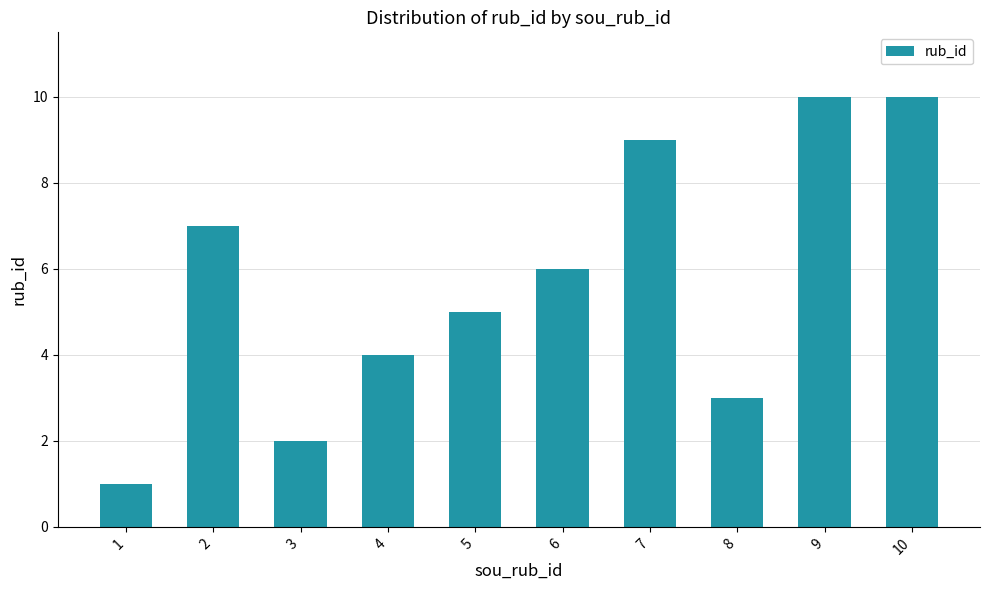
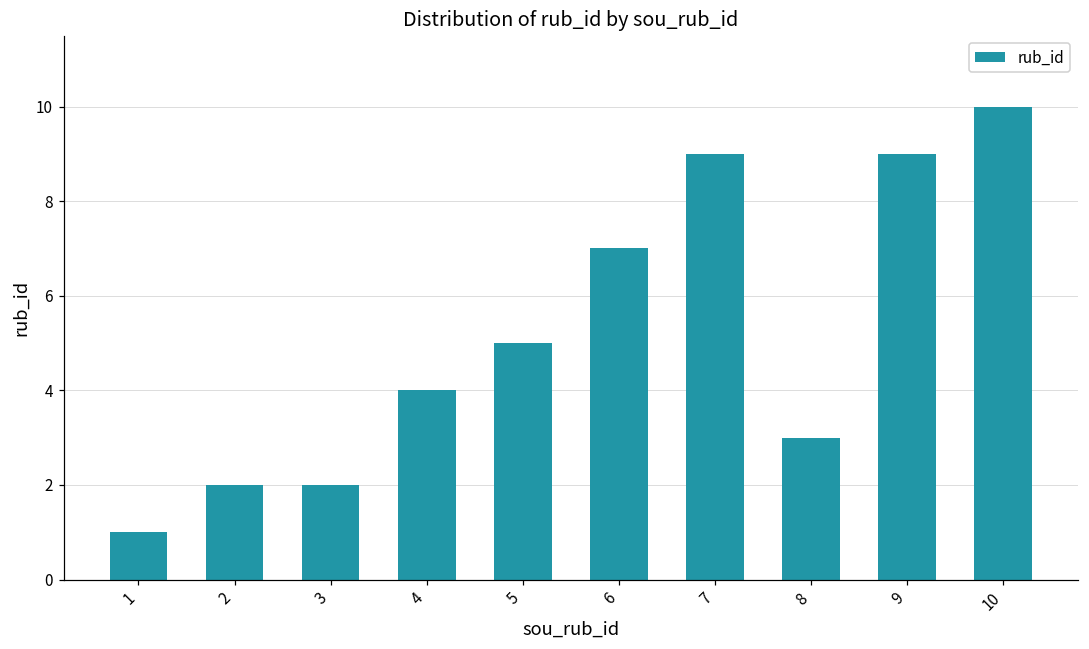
2: 7 -> 2
6: 6 -> 7
9: 10 -> 9
